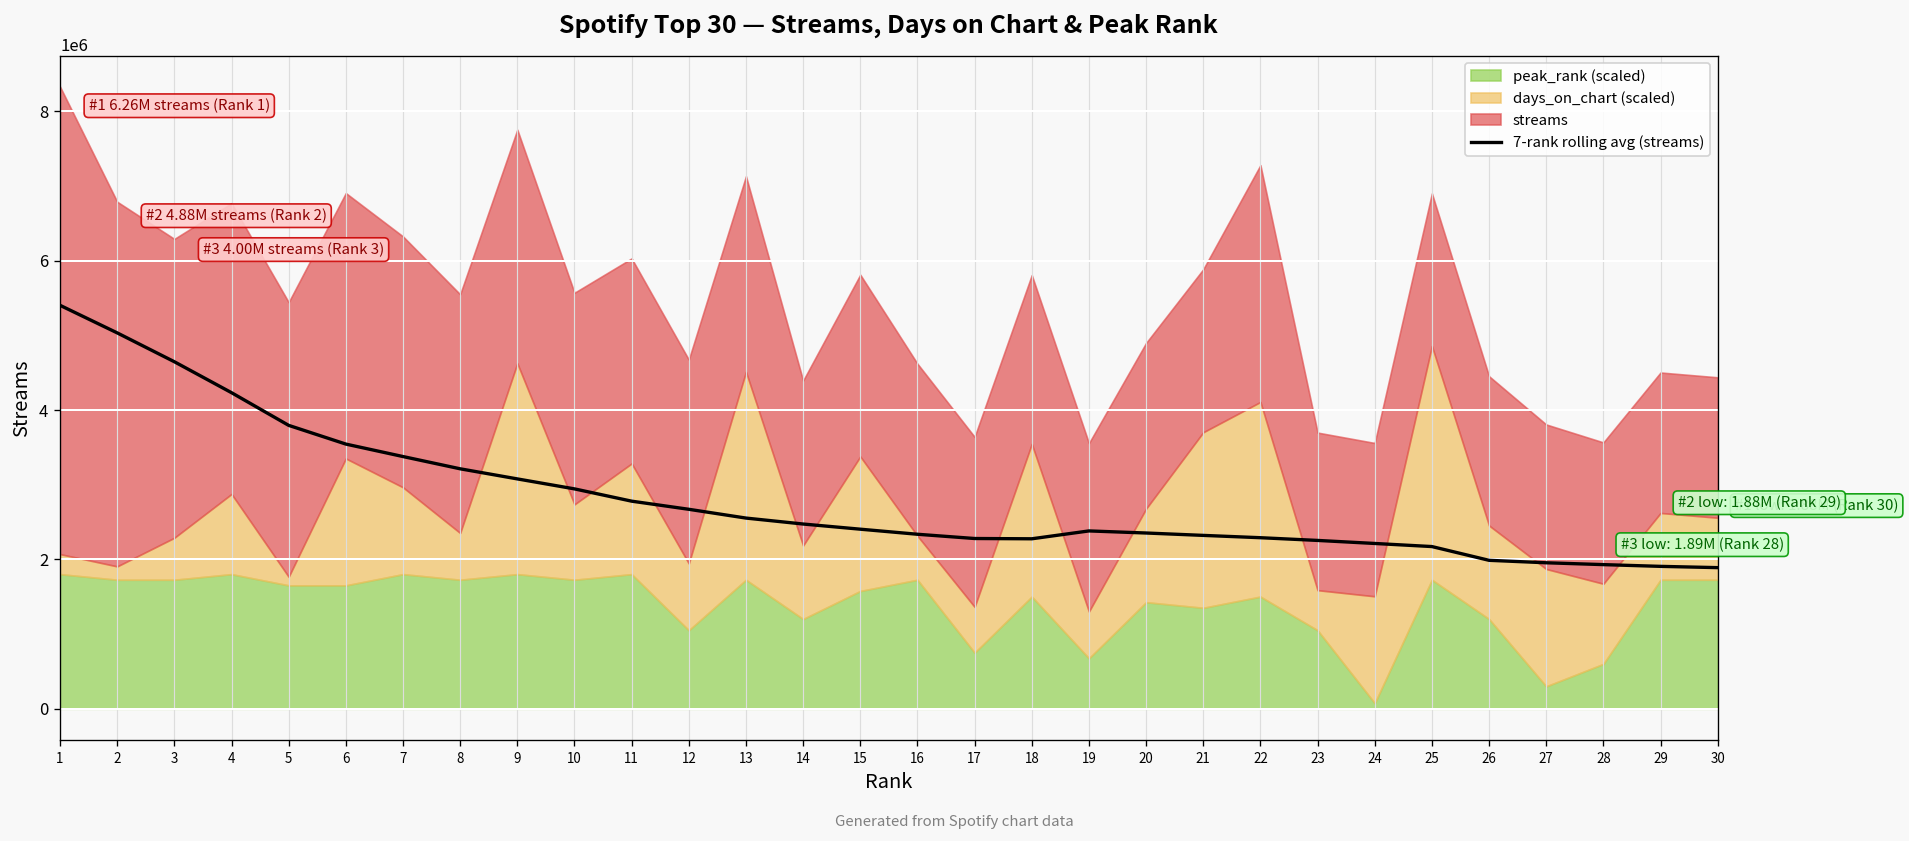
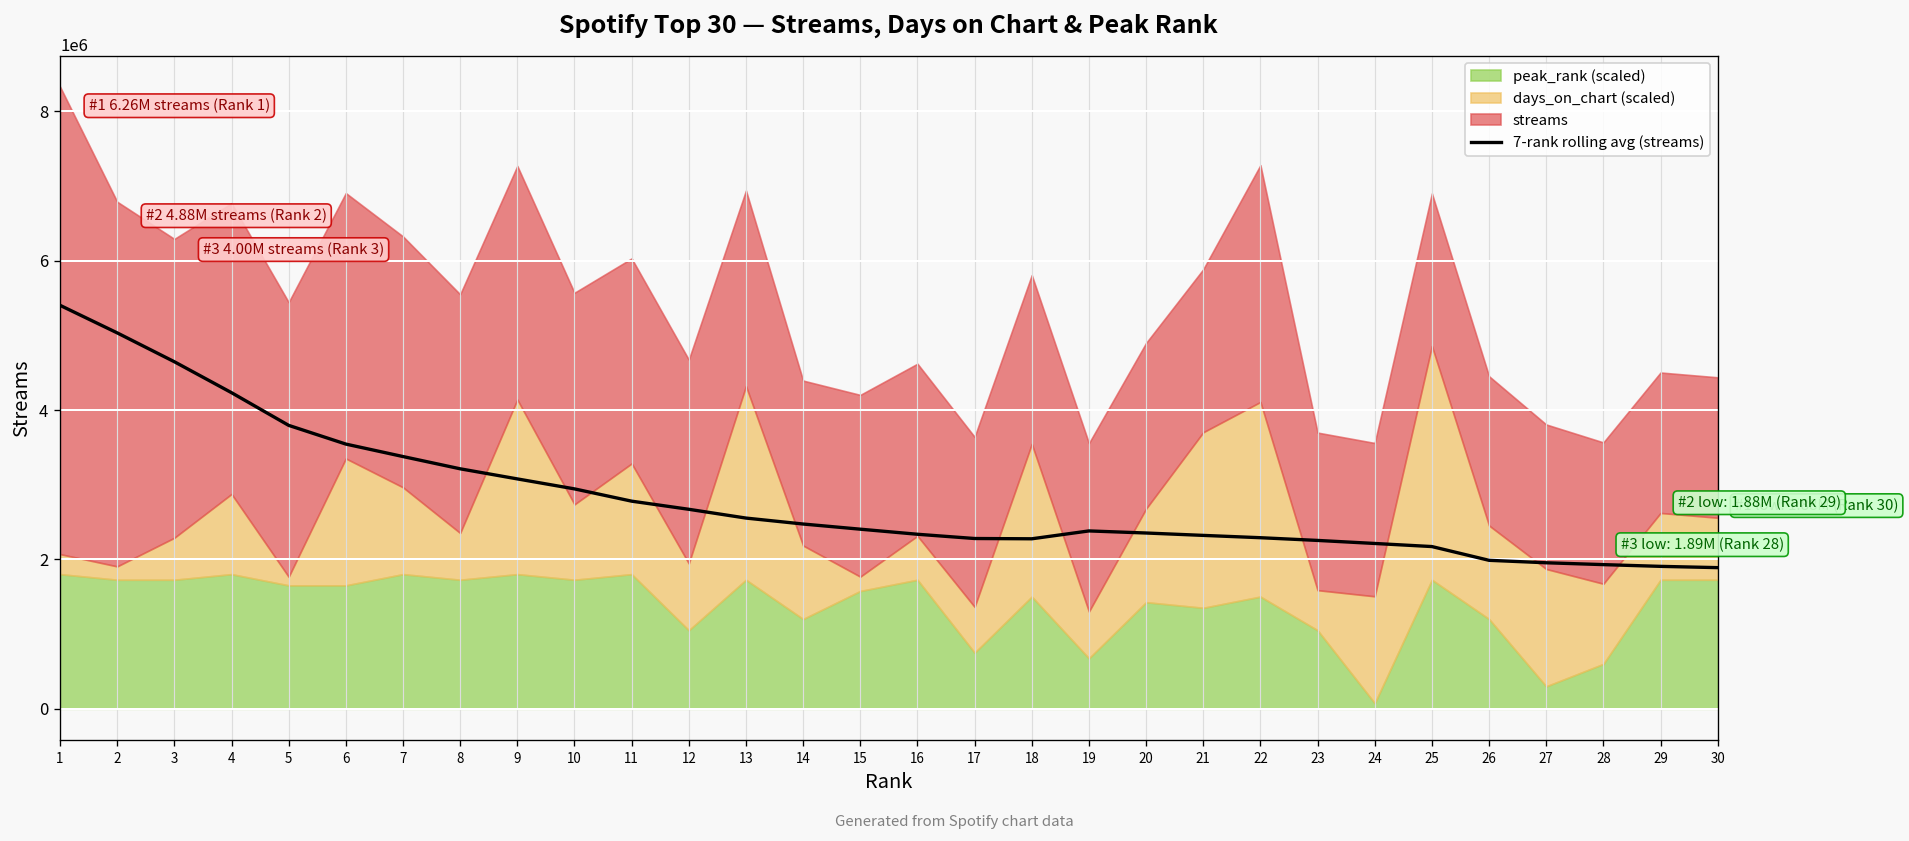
days_on_chart (scaled), 9: 2800000 -> 2300000
days_on_chart (scaled), 13: 2800000 -> 2600000
days_on_chart (scaled), 15: 1800000 -> 200000
